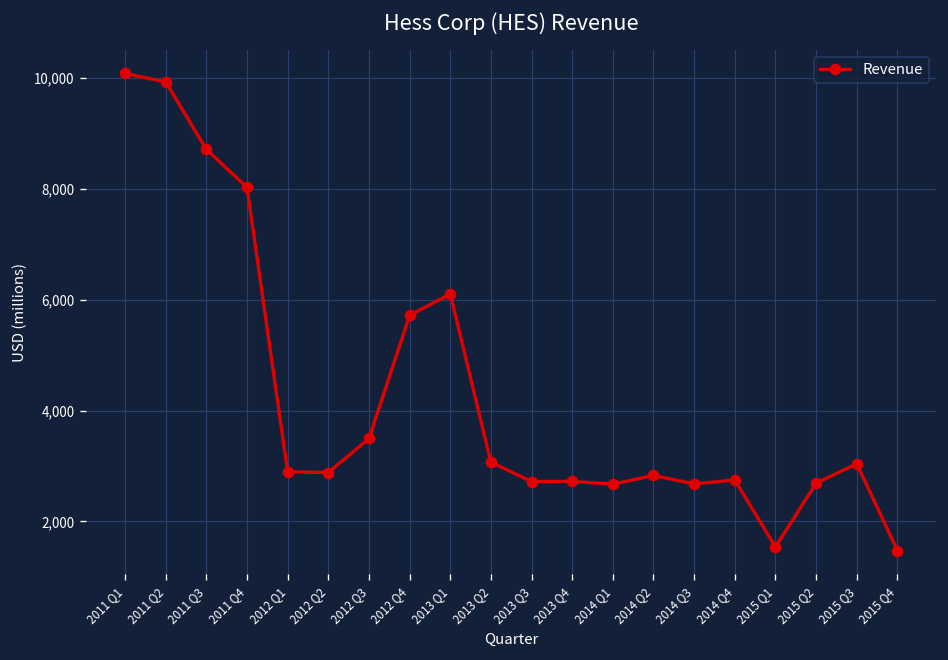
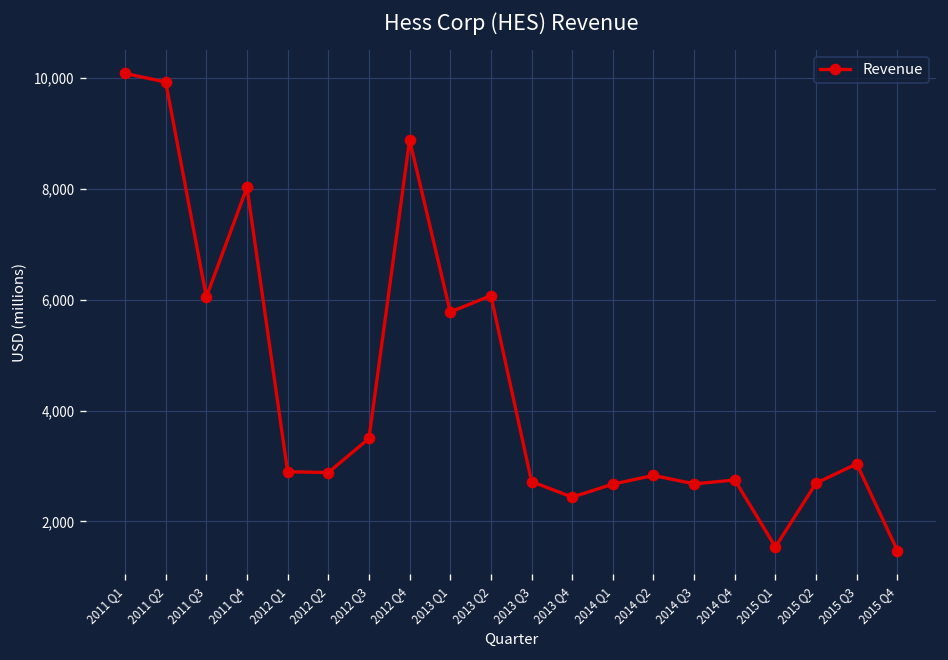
2011 Q3: 8,700 -> 6,100
2012 Q4: 5,700 -> 8,900
2013 Q1: 6,100 -> 5,800
2013 Q2: 3,100 -> 6,100
2013 Q4: 2,700 -> 2,400
